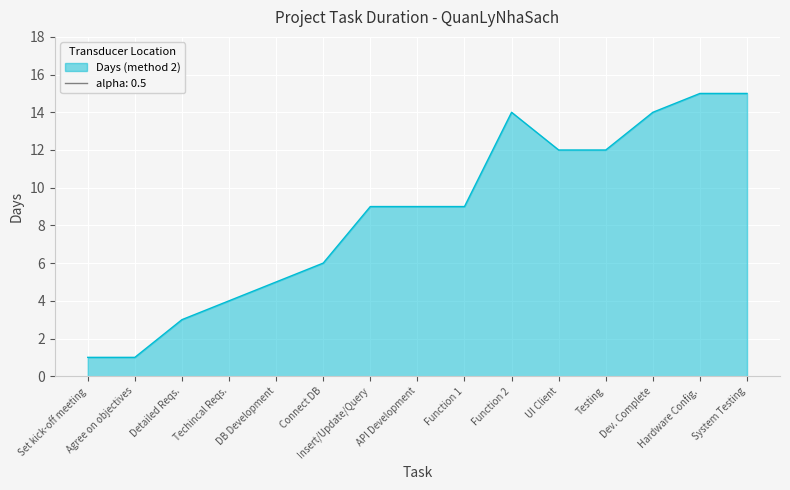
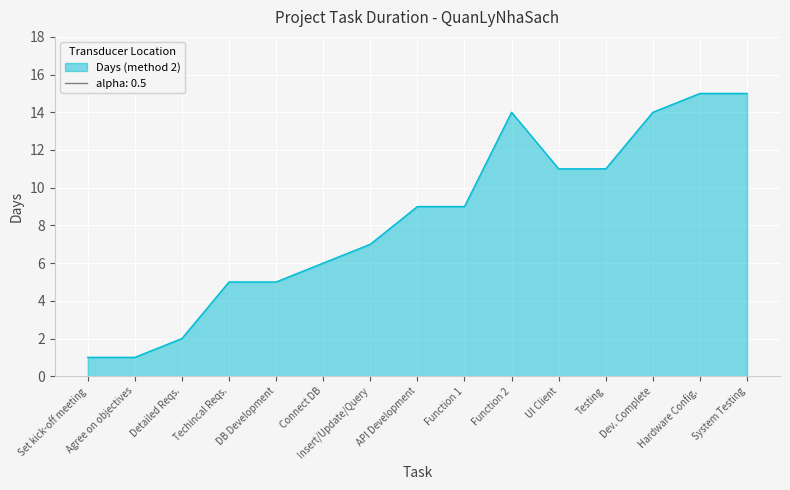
Detailed Reqs.: 3 -> 2
Techincal Reqs.: 4 -> 5
Insert/Update/Query: 9 -> 7
UI Client: 12 -> 11
Testing: 12 -> 11
